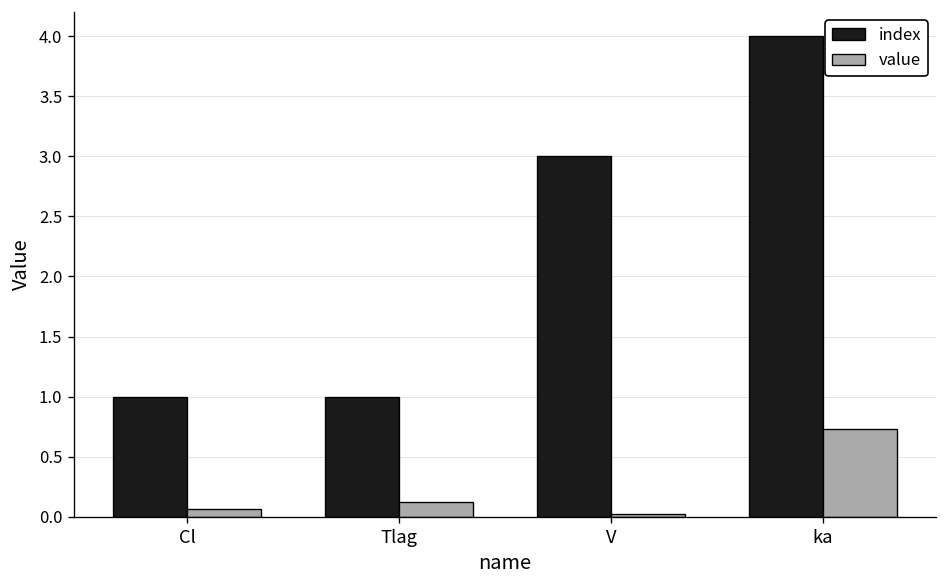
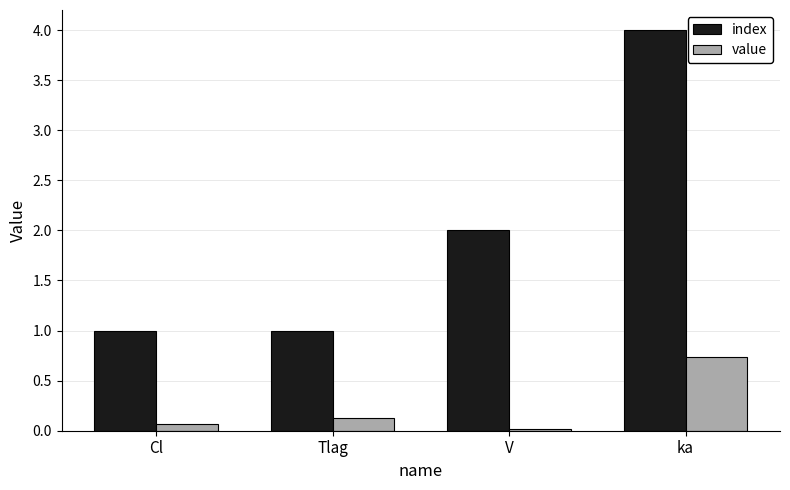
index, V: 3 -> 2
